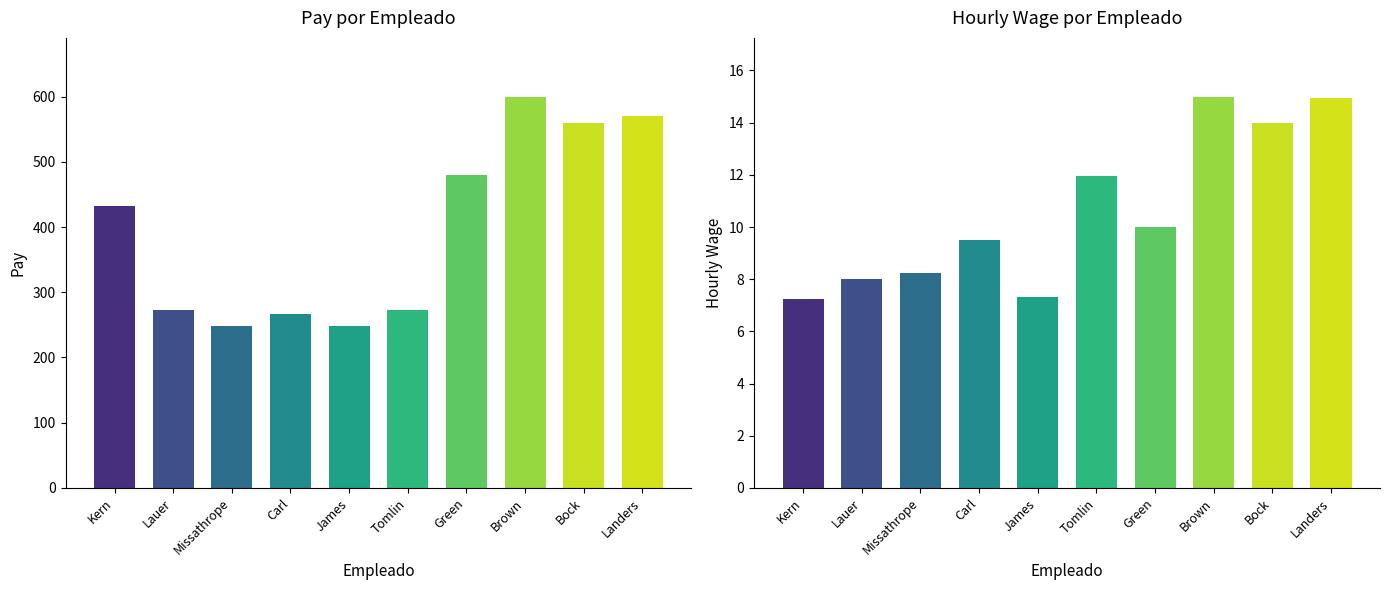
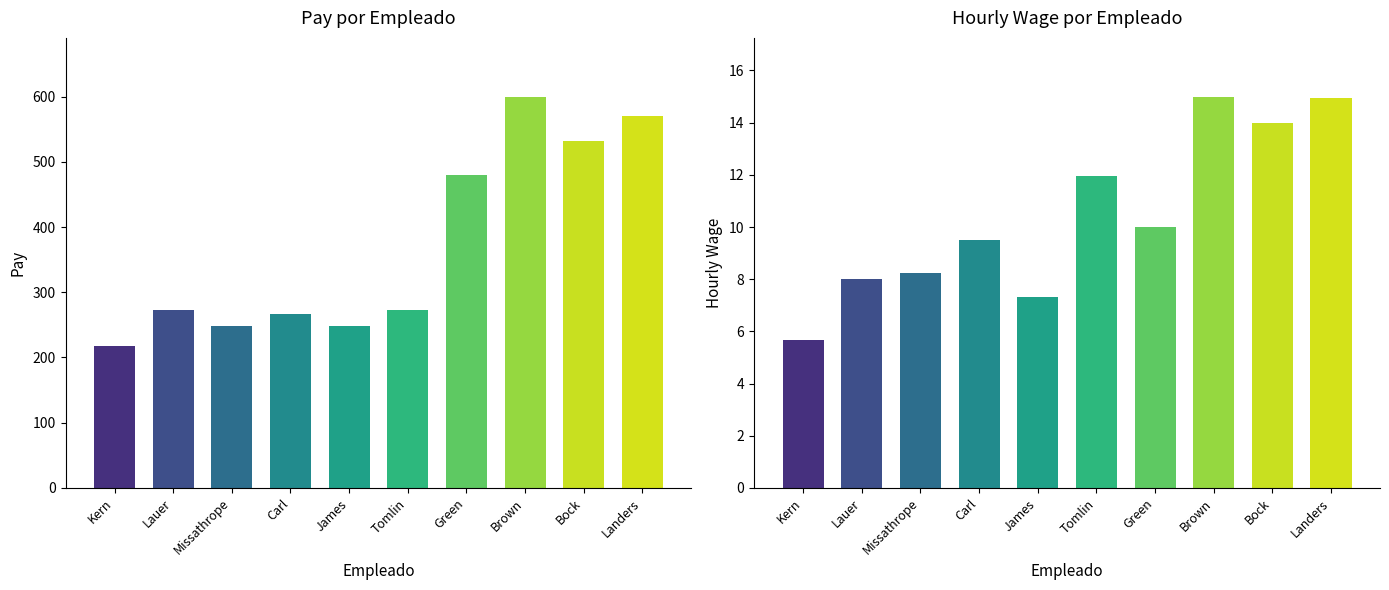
Pay por Empleado, Kern: 430 -> 220
Pay por Empleado, Bock: 560 -> 530
Hourly Wage por Empleado, Kern: 7.3 -> 5.7
